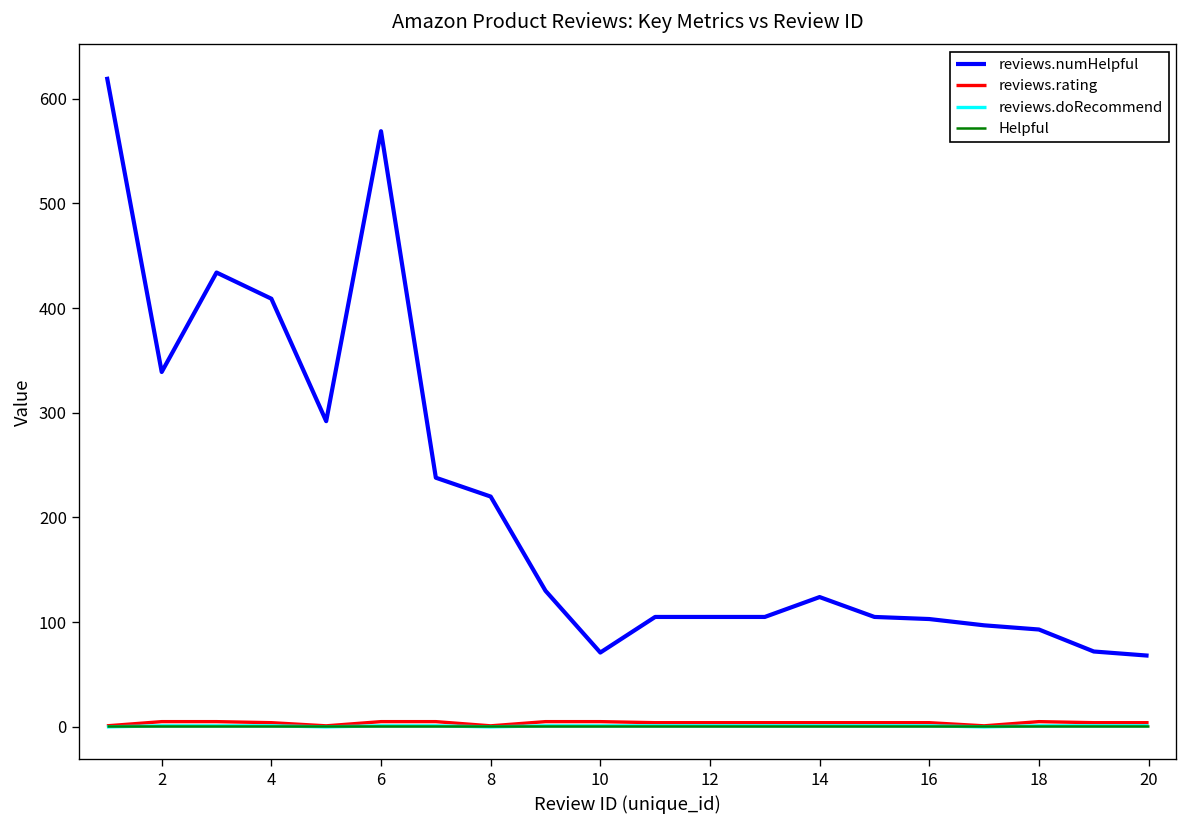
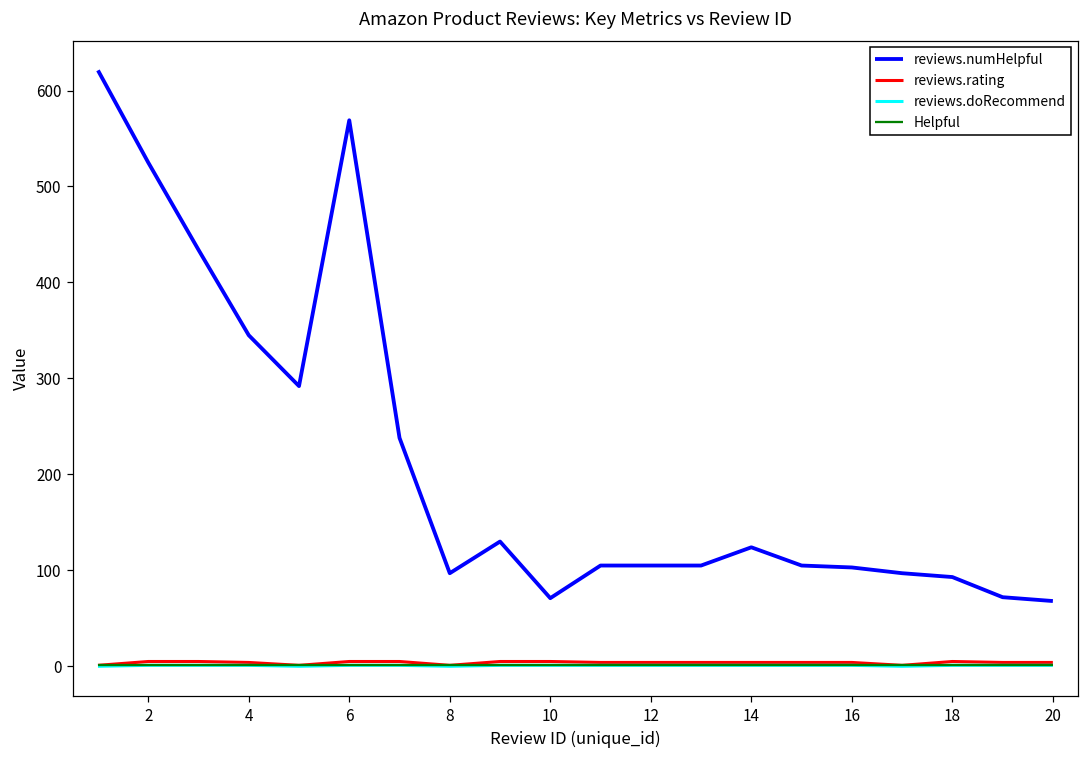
reviews.numHelpful, 2: 340 -> 530
reviews.numHelpful, 4: 410 -> 350
reviews.numHelpful, 8: 220 -> 100
